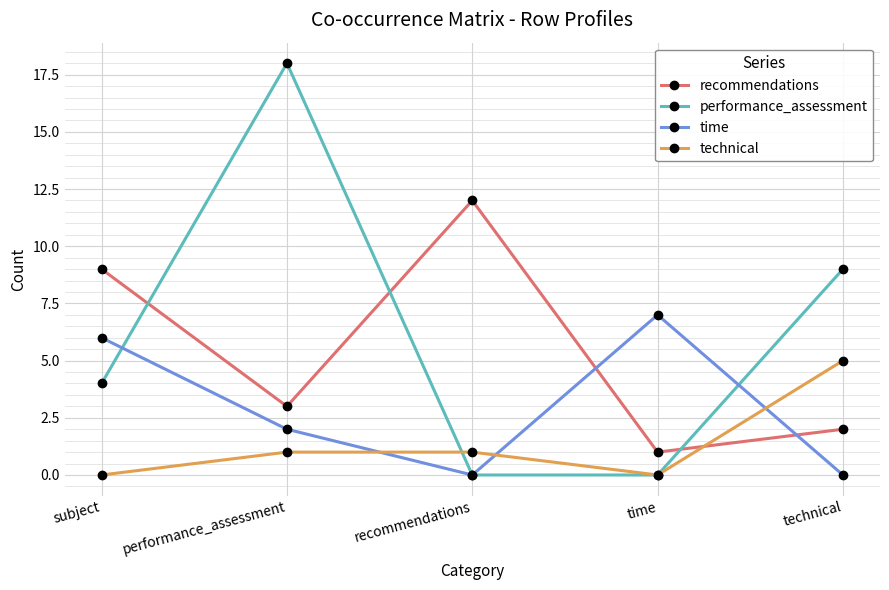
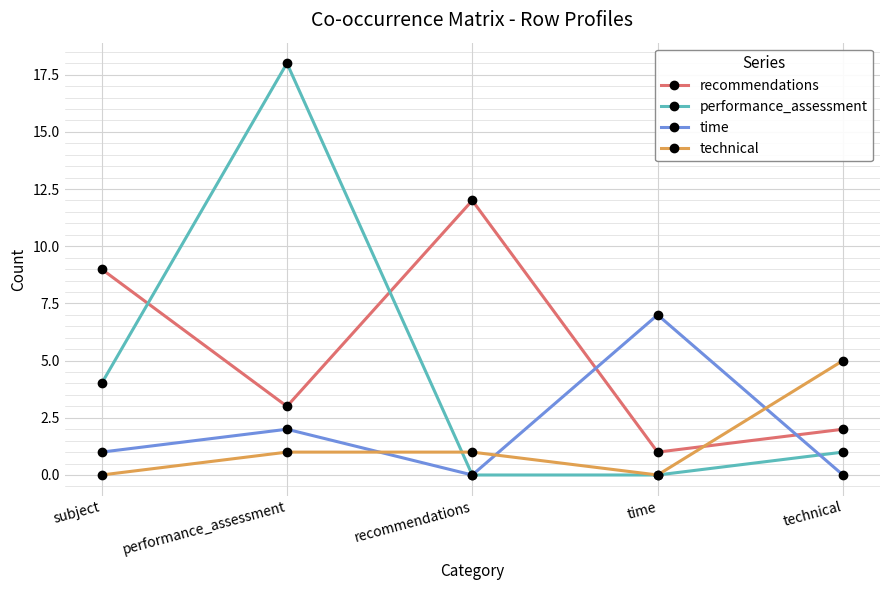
time, subject: 6 -> 1
performance_assessment, technical: 9 -> 1
